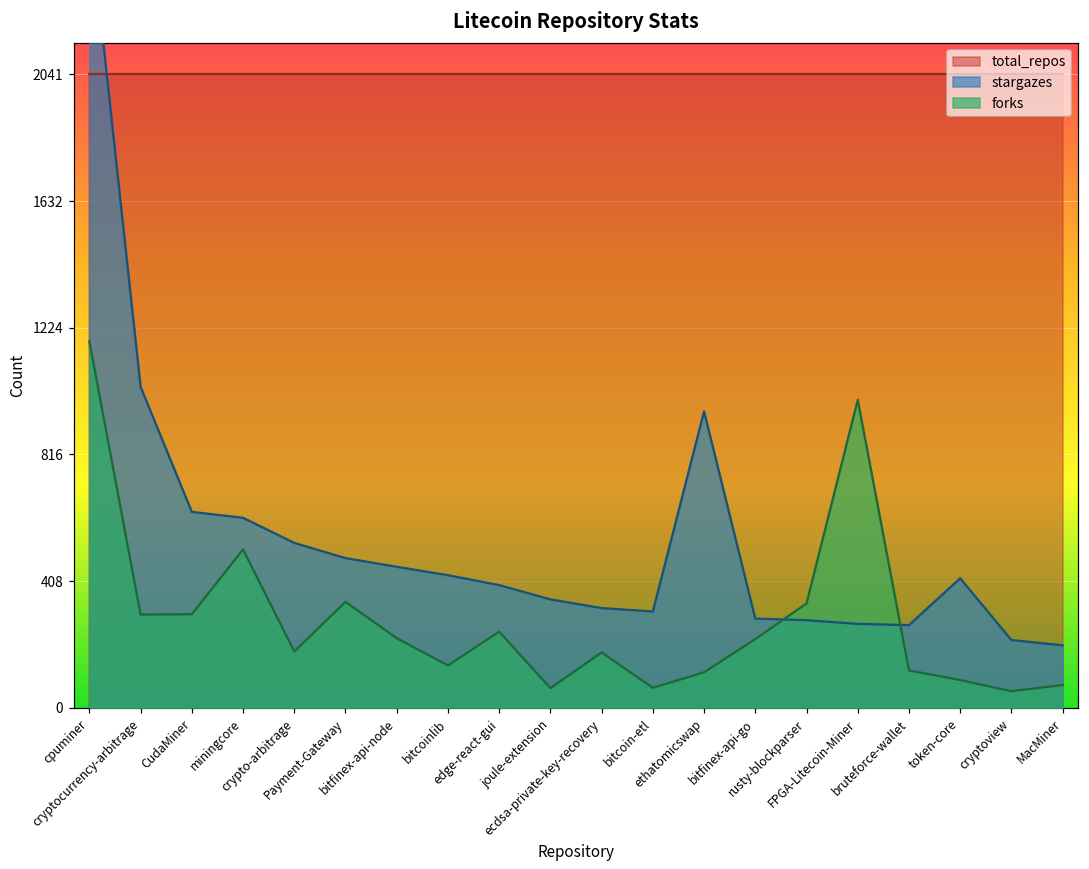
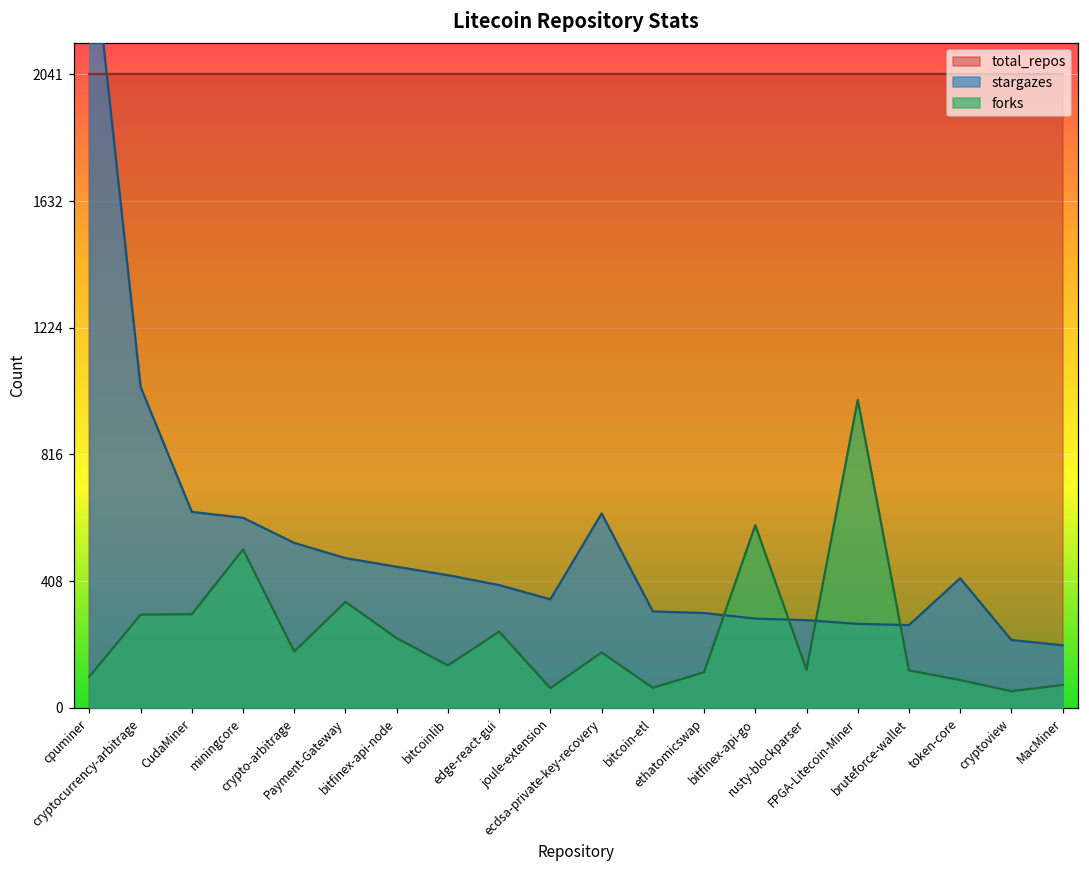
forks, cpuminer: 1180 -> 100
stargazes, ecdsa-private-key-recovery: 320 -> 630
stargazes, ethatomicswap: 960 -> 310
forks, bitfinex-api-go: 220 -> 590
forks, rusty-blockparser: 340 -> 120
